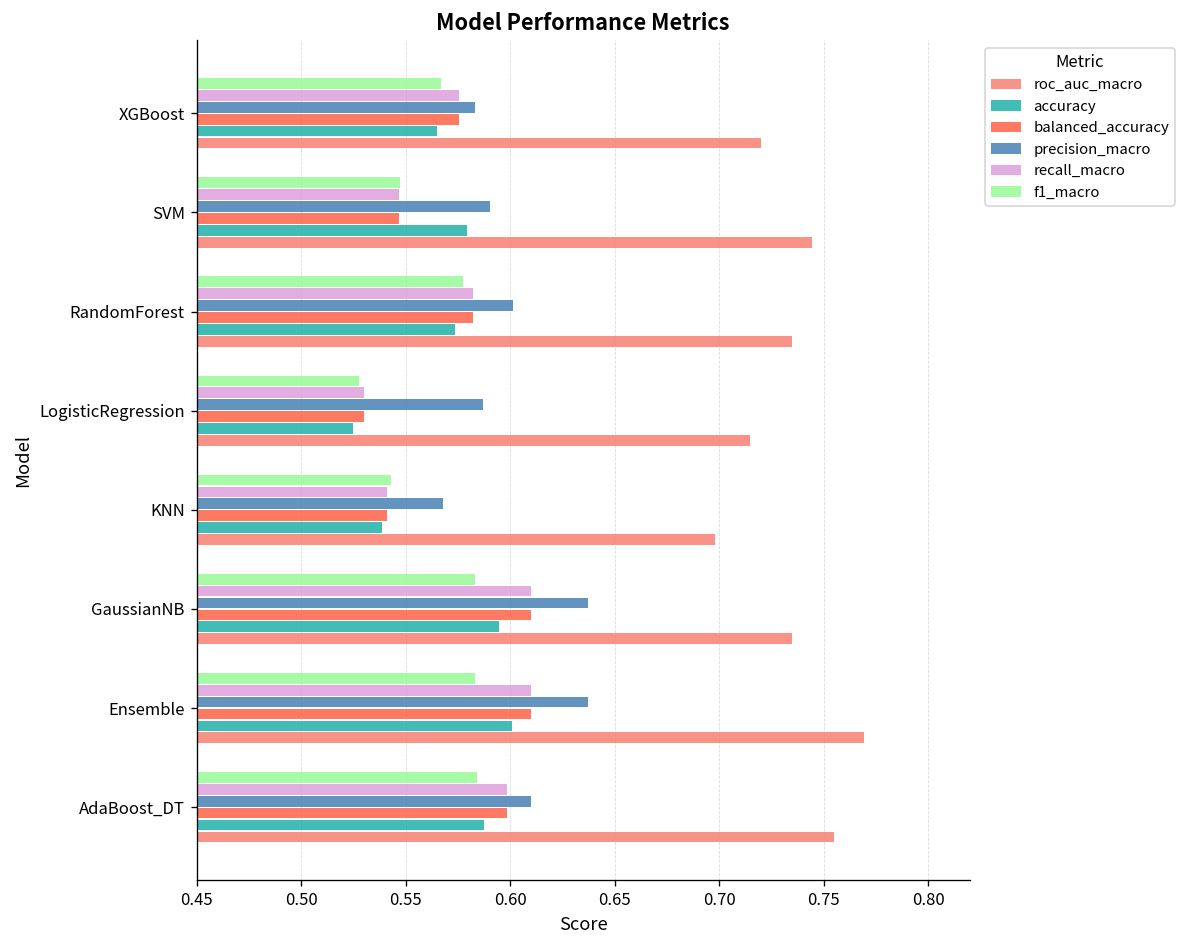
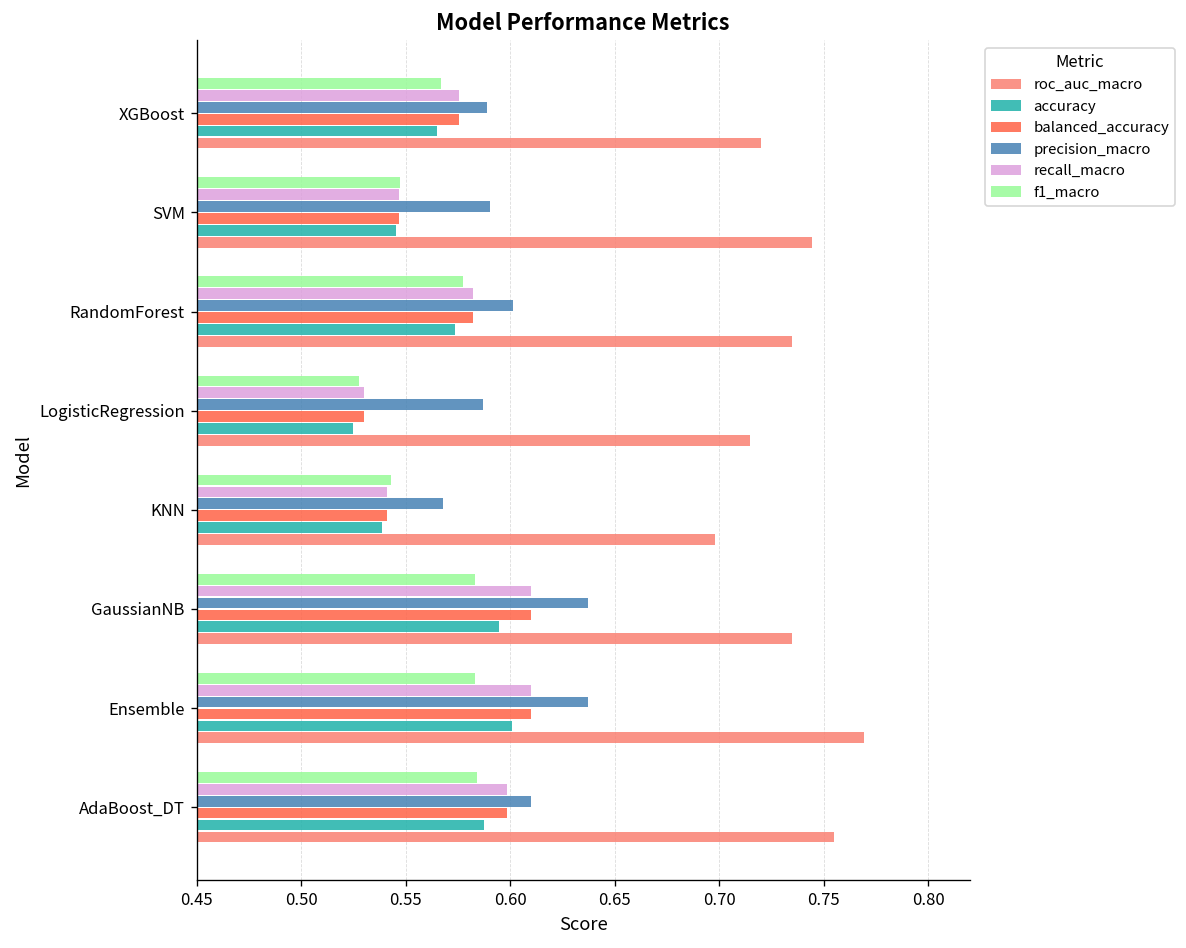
precision_macro, XGBoost: 0.583 -> 0.589
accuracy, SVM: 0.580 -> 0.546
